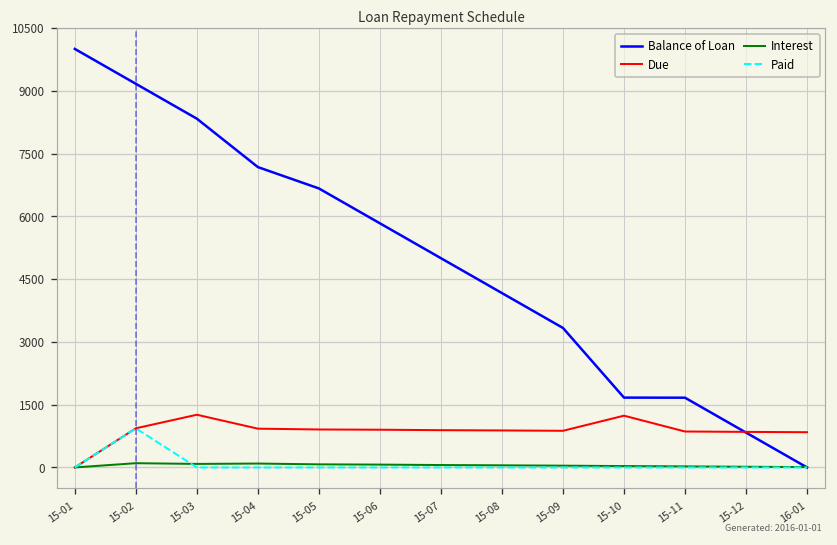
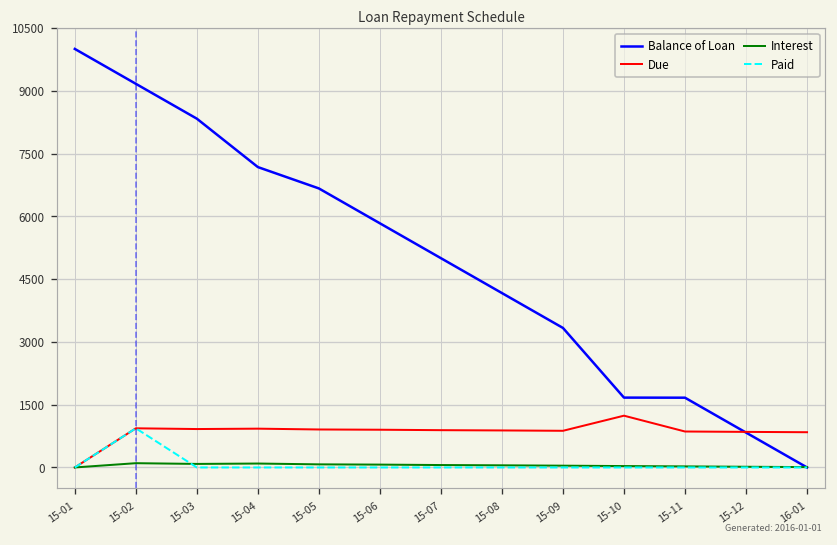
Due, 15-03: 1300 -> 900
